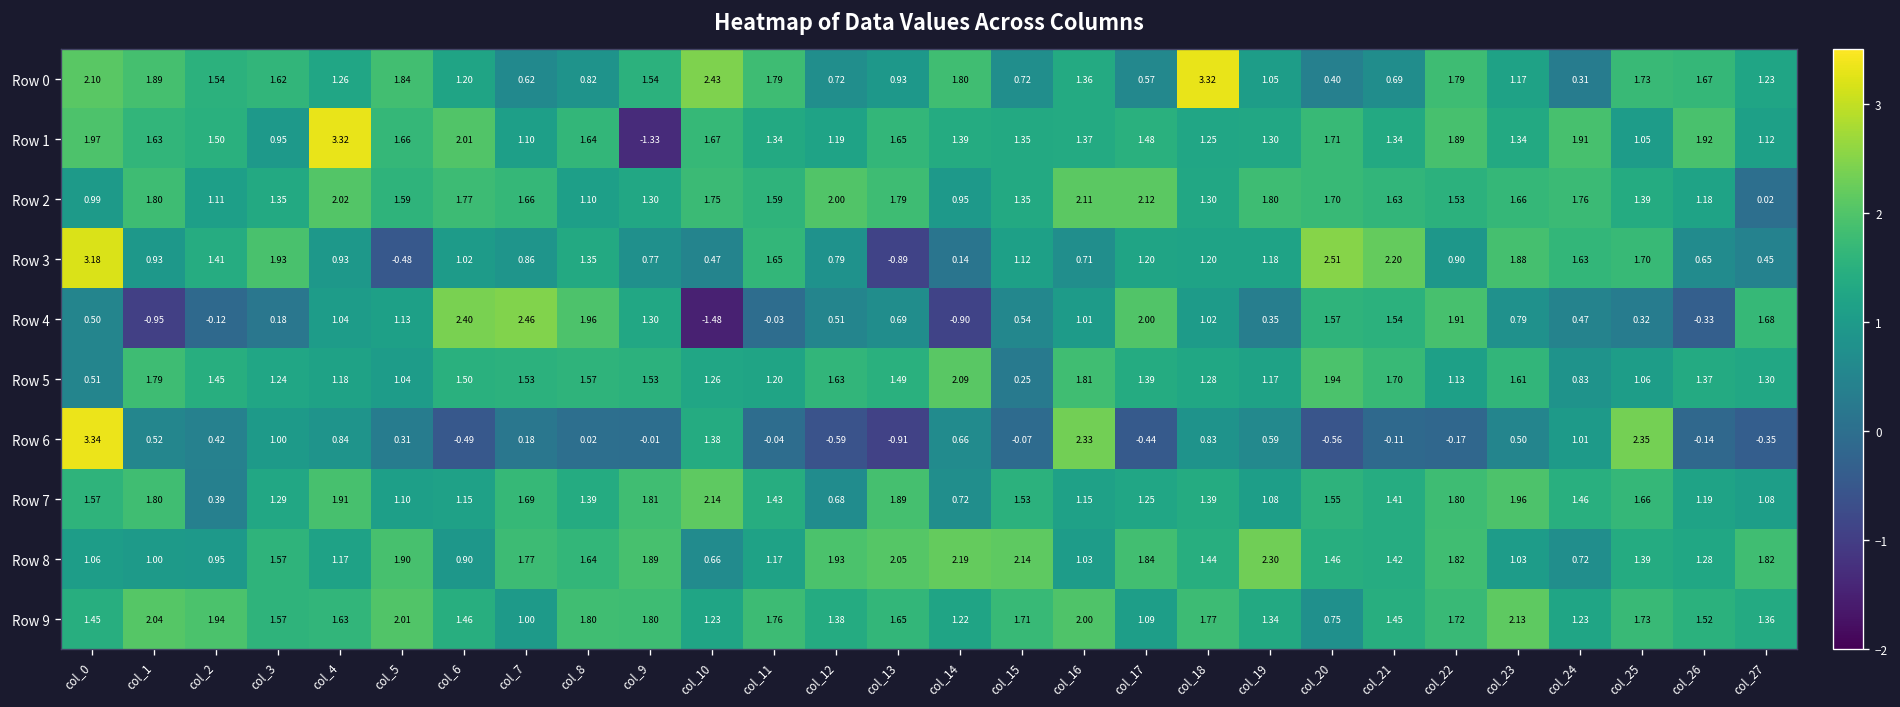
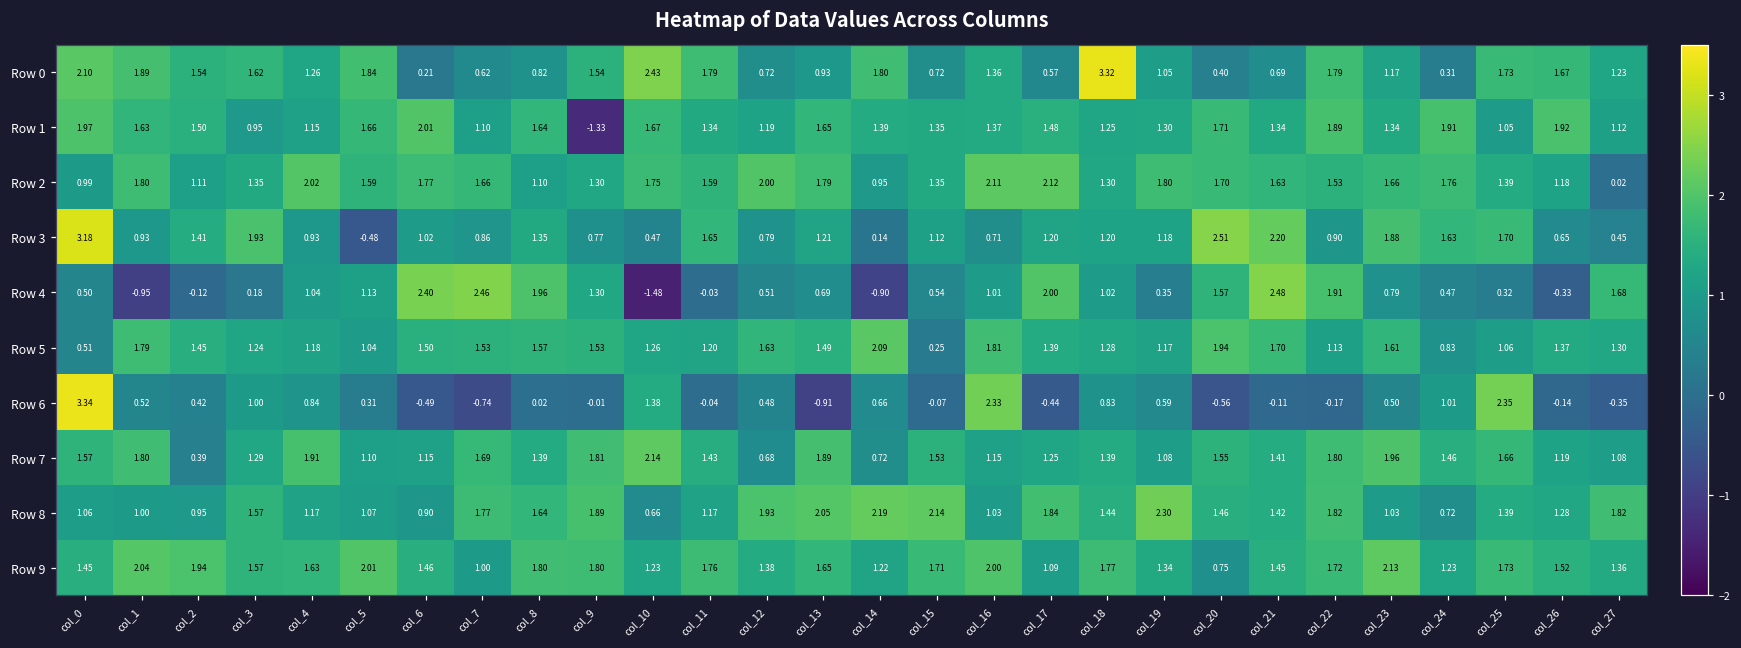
Row 0, col_6: 1.20 -> 0.21
Row 1, col_4: 3.32 -> 1.15
Row 3, col_13: -0.89 -> 1.21
Row 4, col_21: 1.54 -> 2.48
Row 6, col_7: 0.18 -> -0.74
Row 6, col_12: -0.59 -> 0.48
Row 8, col_5: 1.90 -> 1.07
